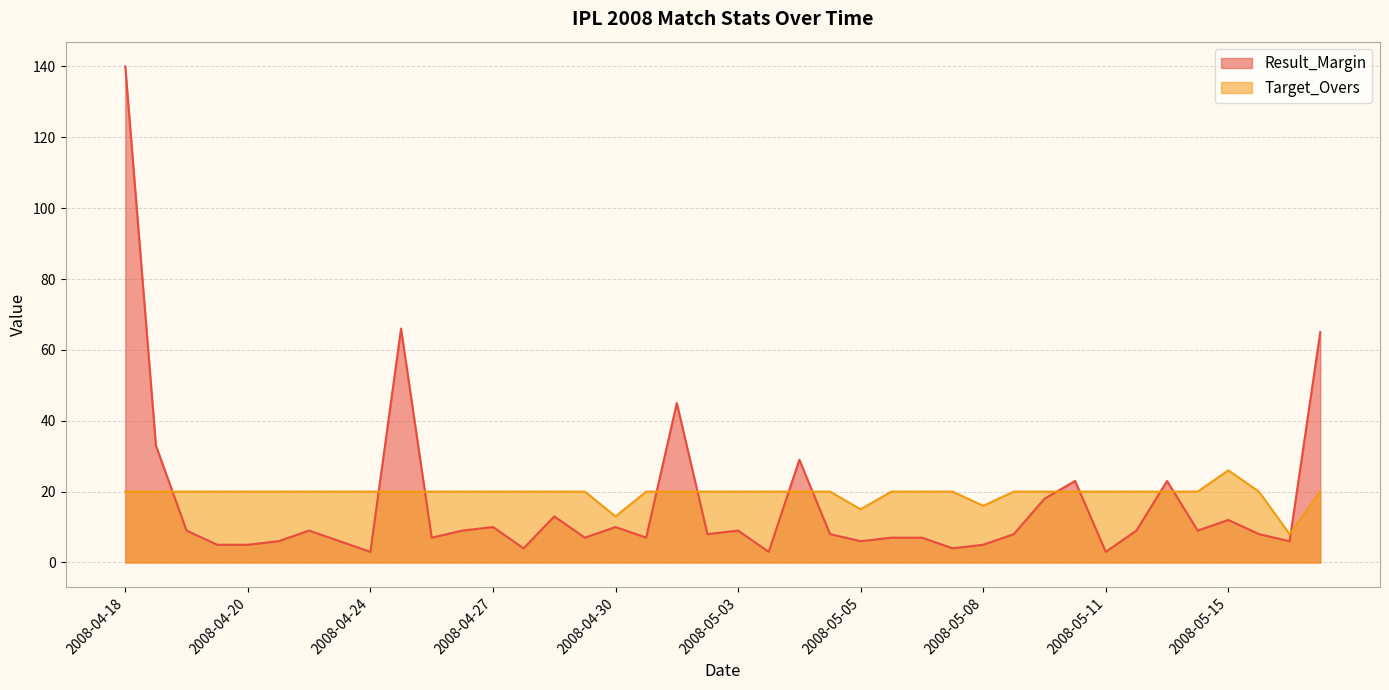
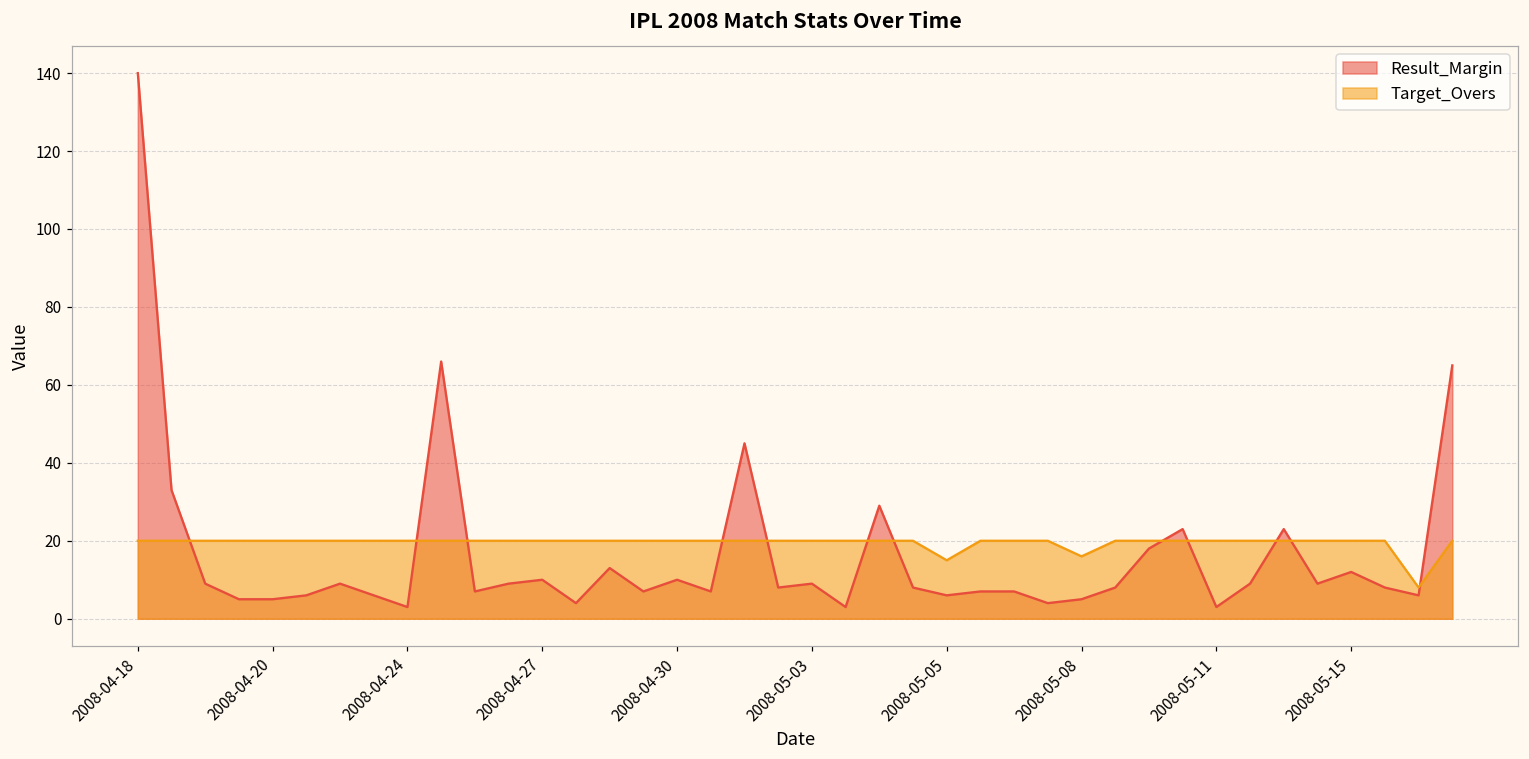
Target_Overs, 2008-04-30: 13 -> 20
Target_Overs, 2008-05-15: 26 -> 20
